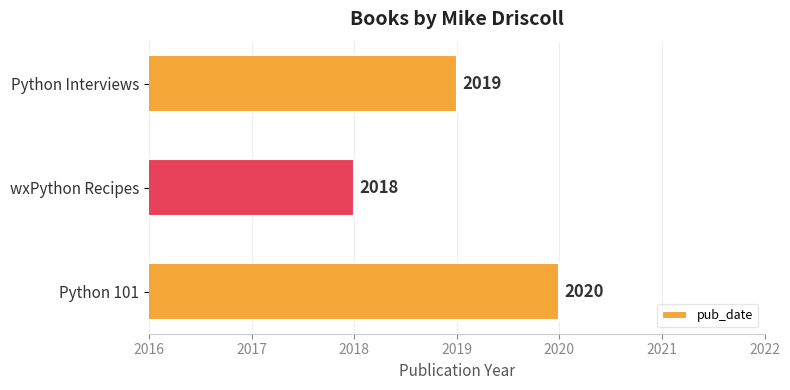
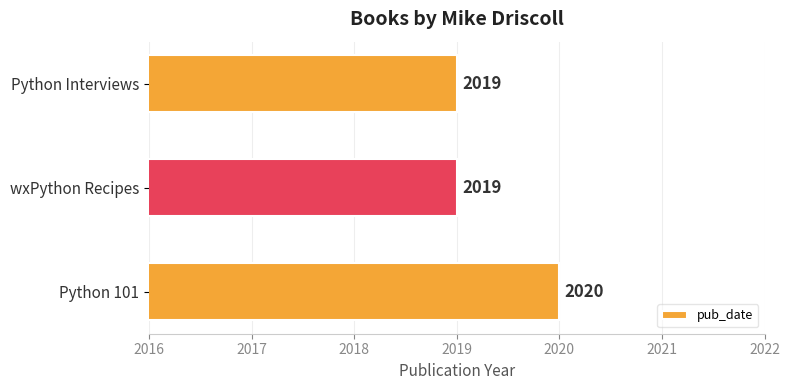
wxPython Recipes: 2018 -> 2019
